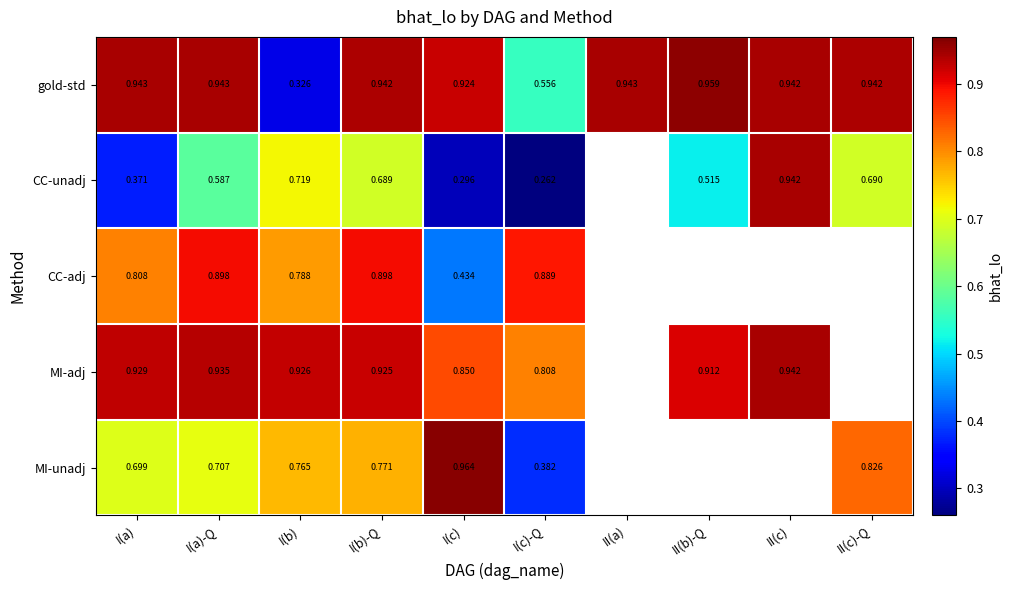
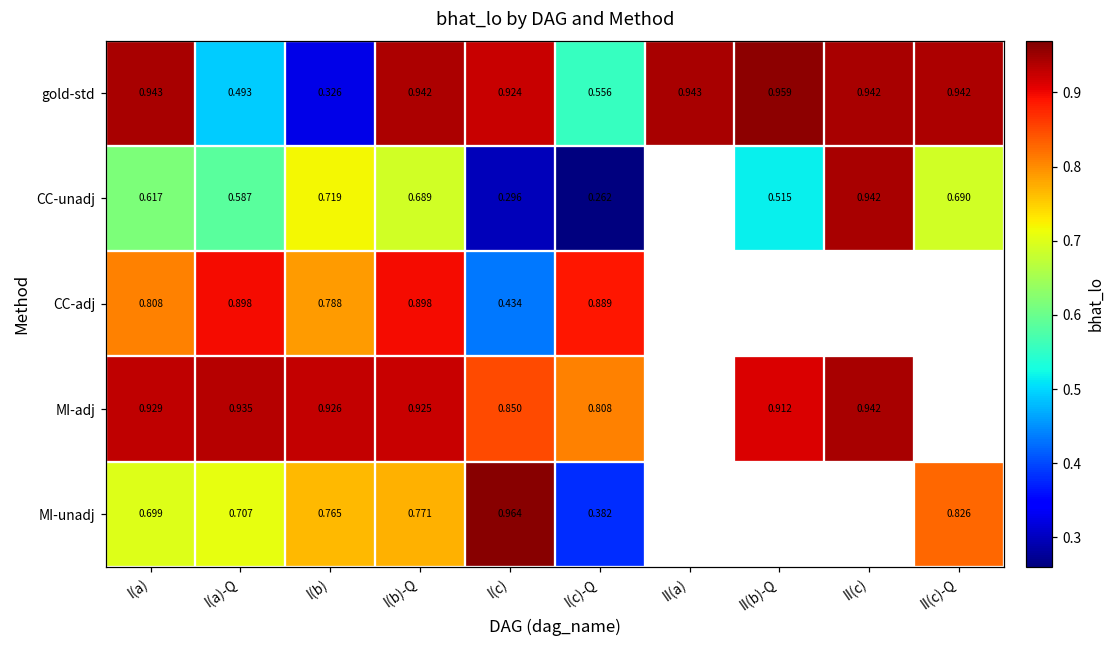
gold-std, I(a)-Q: 0.943 -> 0.493
CC-unadj, I(a): 0.371 -> 0.617
